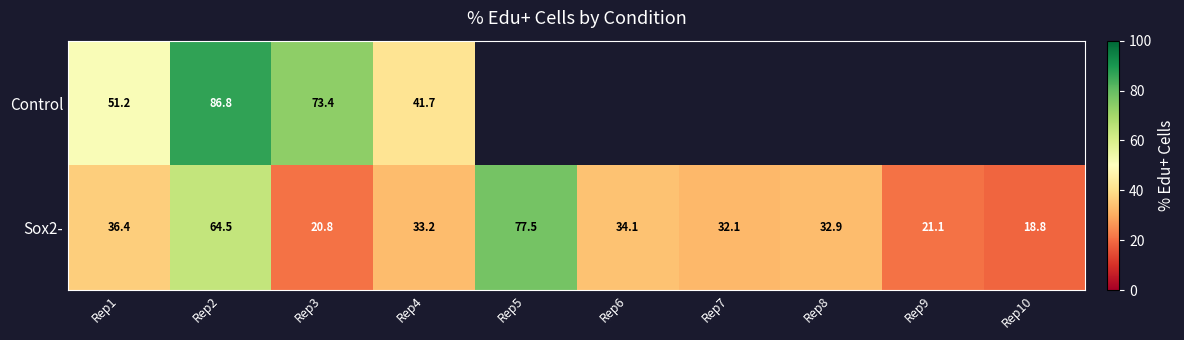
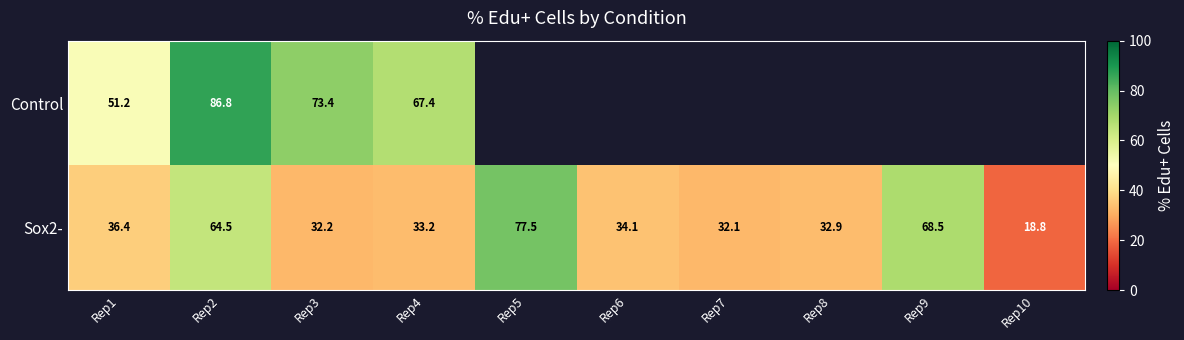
Control, Rep4: 41.7 -> 67.4
Sox2-, Rep3: 20.8 -> 32.2
Sox2-, Rep9: 21.1 -> 68.5
